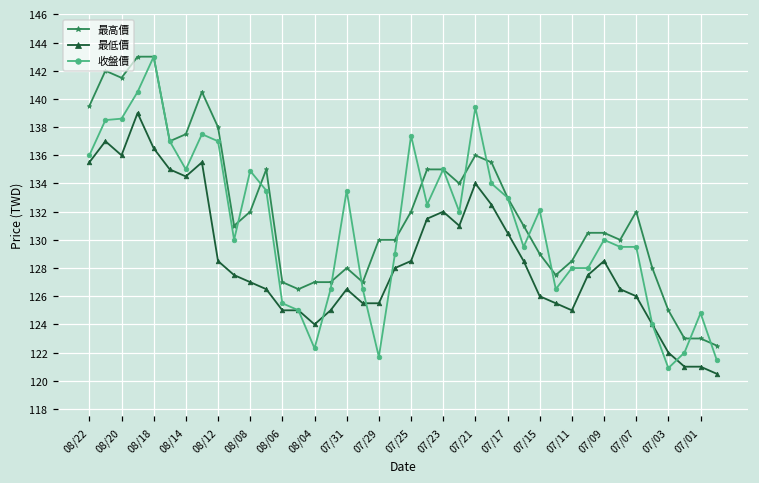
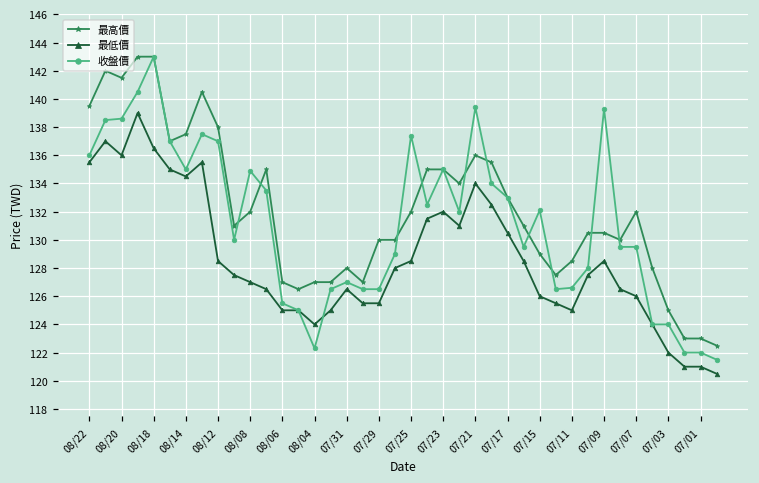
收盤價, 07/31: 133.5 -> 127.0
收盤價, 07/29: 121.7 -> 126.5
收盤價, 07/11: 128.0 -> 126.6
收盤價, 07/09: 130.0 -> 139.3
收盤價, 07/03: 120.9 -> 124.0
收盤價, 07/01: 124.8 -> 122.0
